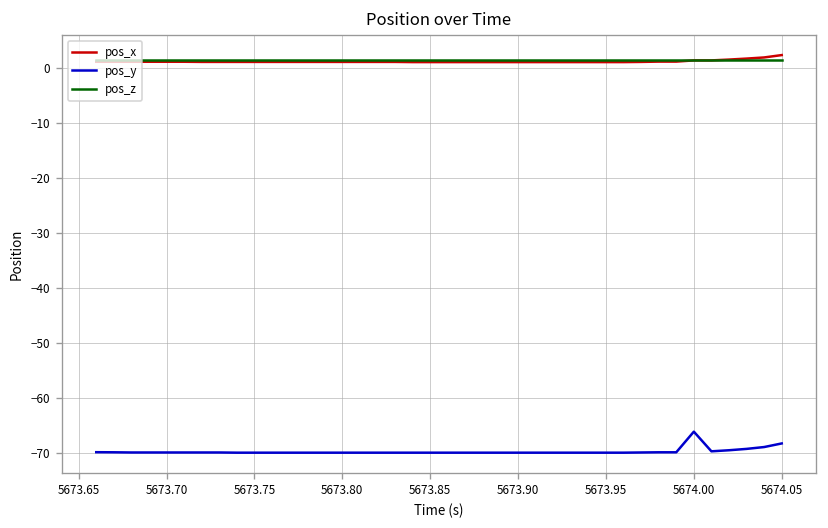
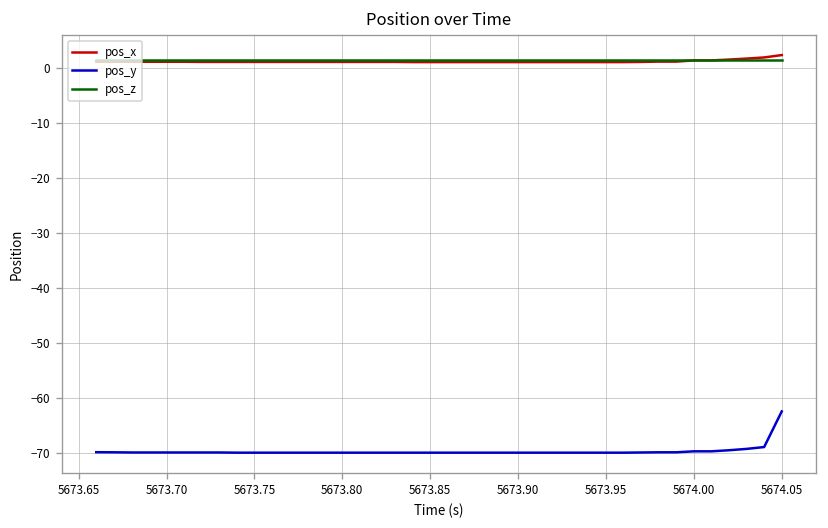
pos_y, 5674.00: -66 -> -70
pos_y, 5674.05: -68 -> -62
